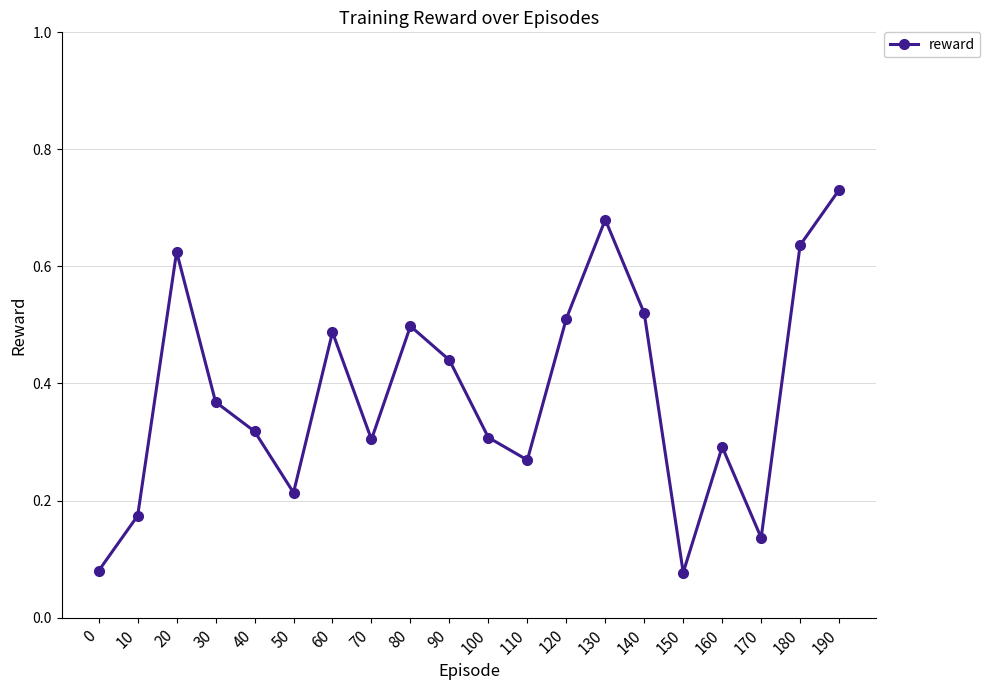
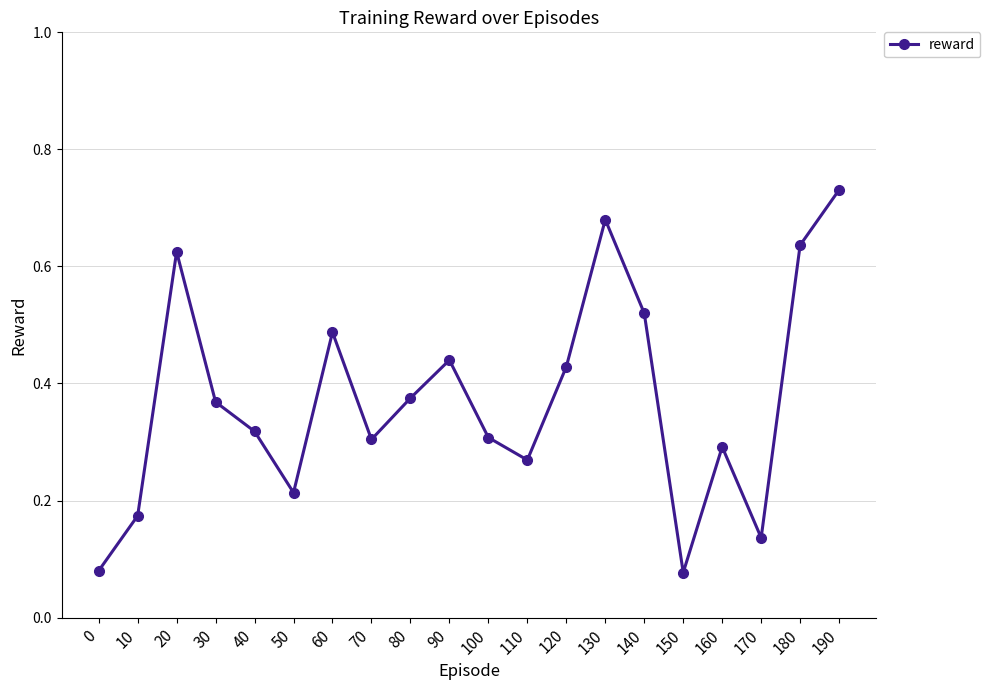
80: 0.50 -> 0.38
120: 0.51 -> 0.43
